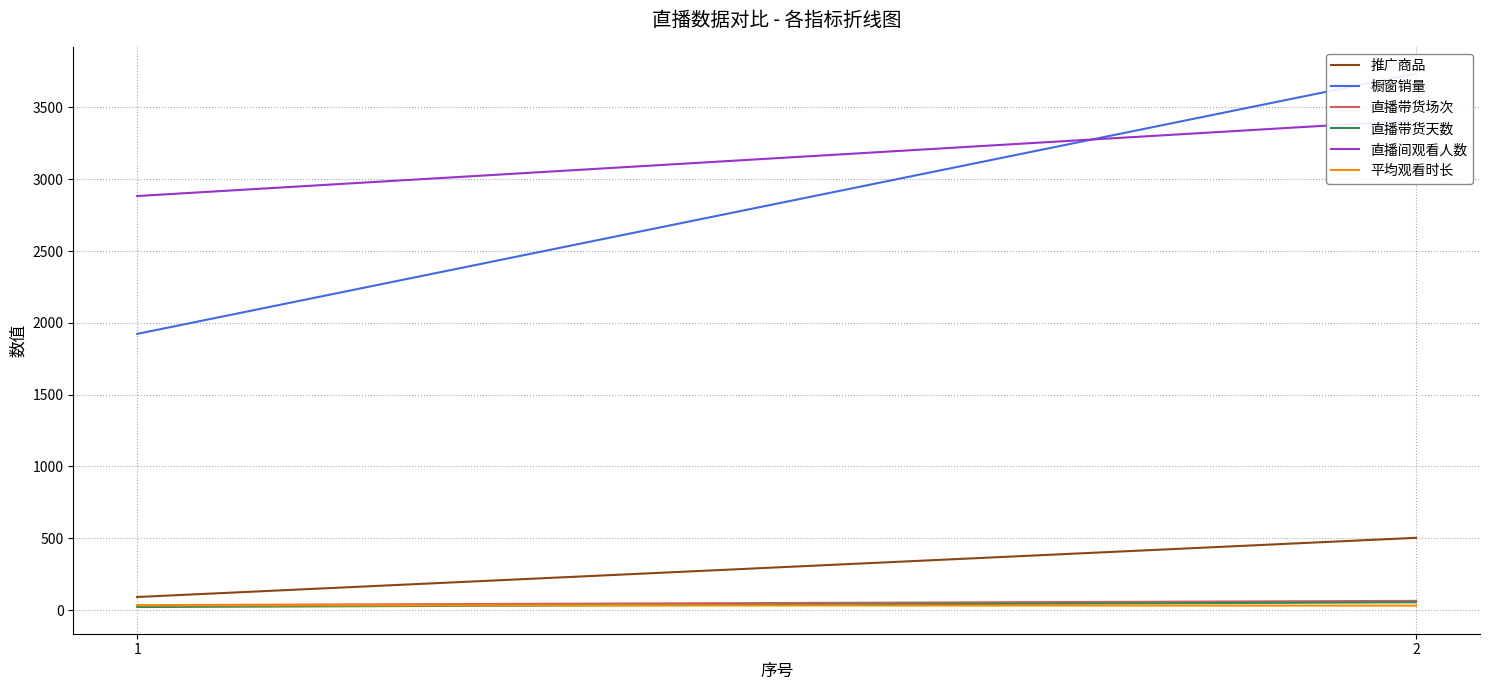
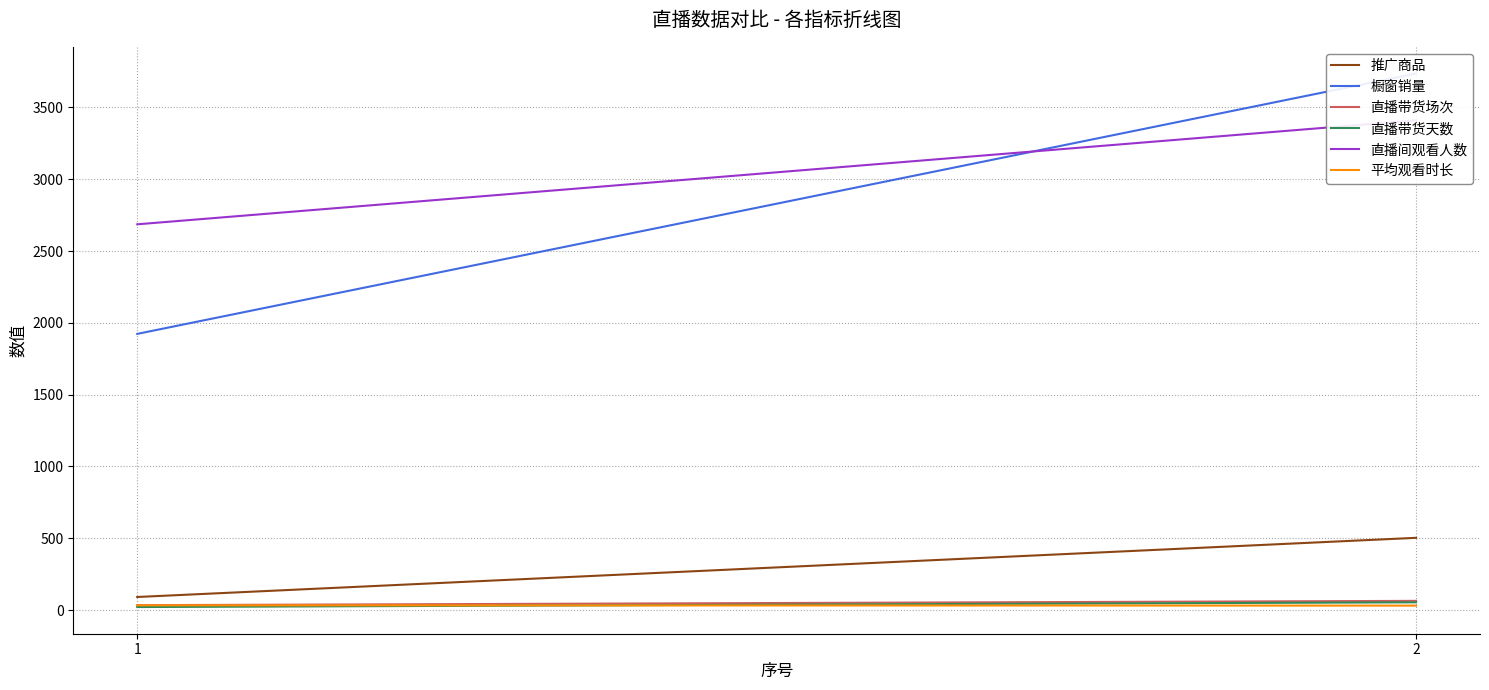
直播间观看人数, 1: 2880 -> 2690
